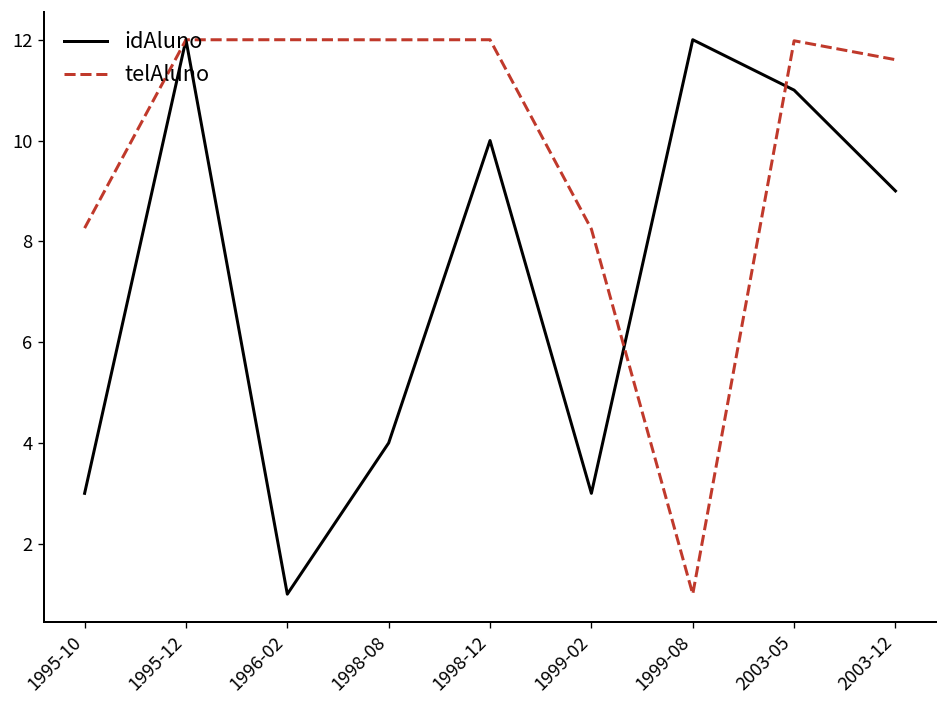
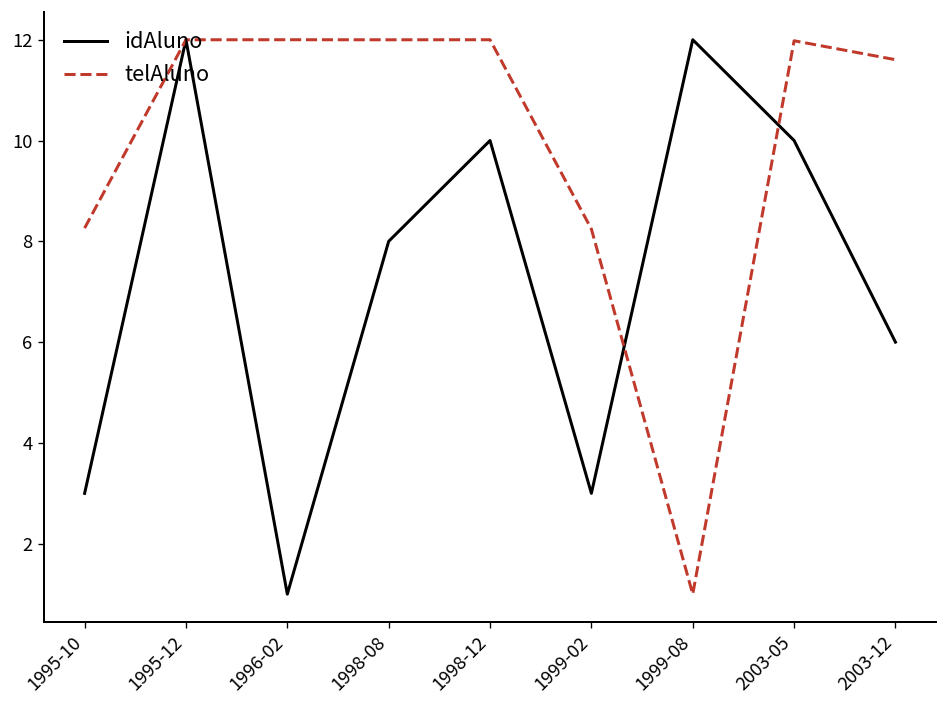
idAluno, 1998-08: 4 -> 8
idAluno, 2003-05: 11 -> 10
idAluno, 2003-12: 9 -> 6
